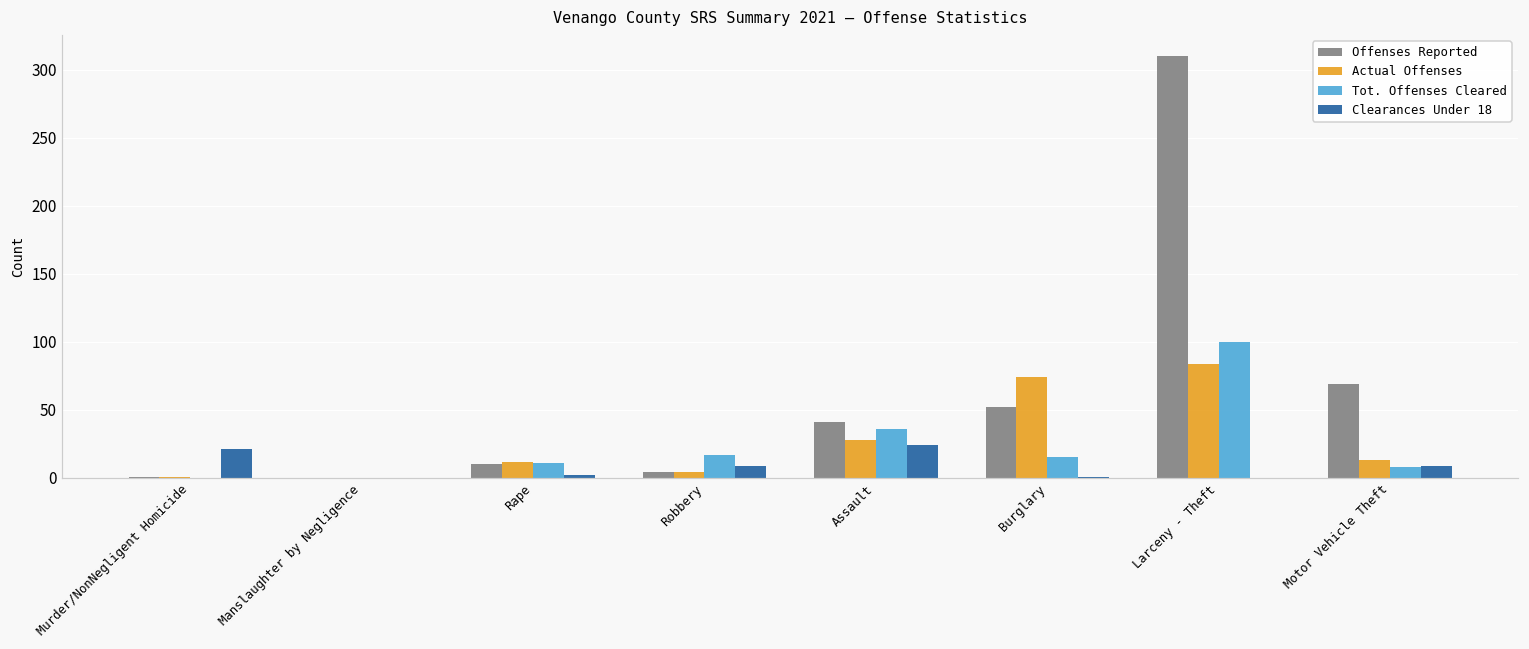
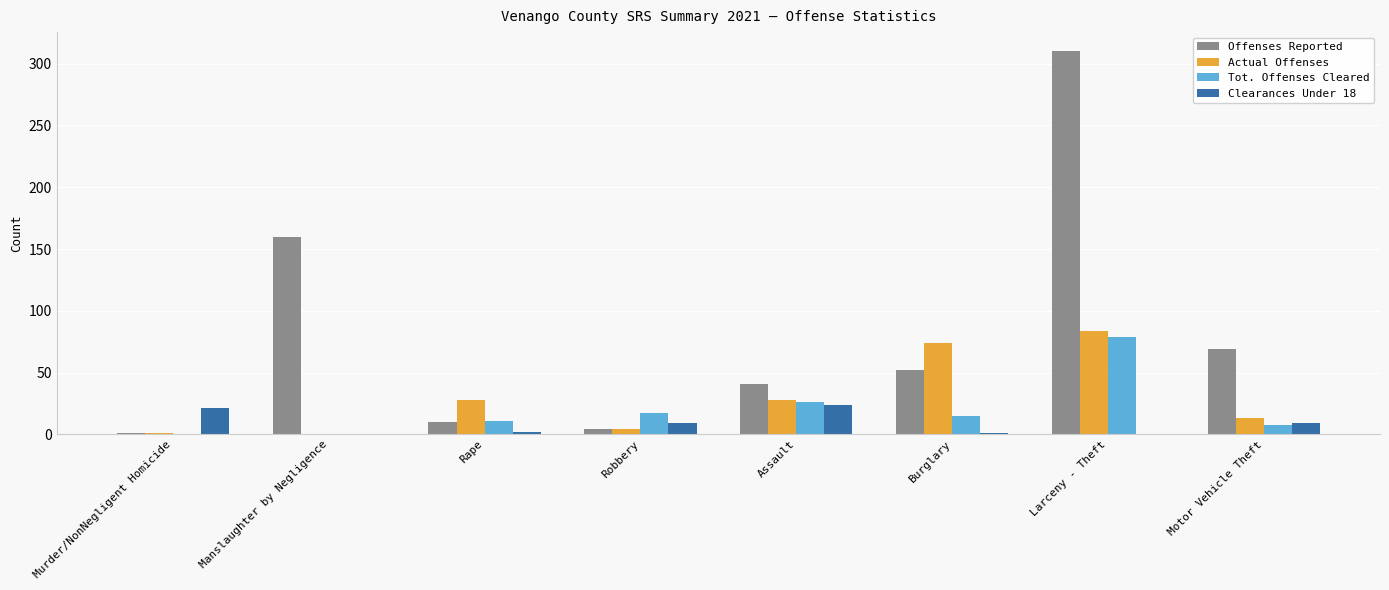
Offenses Reported, Manslaughter by Negligence: 0 -> 160
Actual Offenses, Rape: 12 -> 28
Tot. Offenses Cleared, Assault: 36 -> 26
Tot. Offenses Cleared, Larceny - Theft: 100 -> 79
